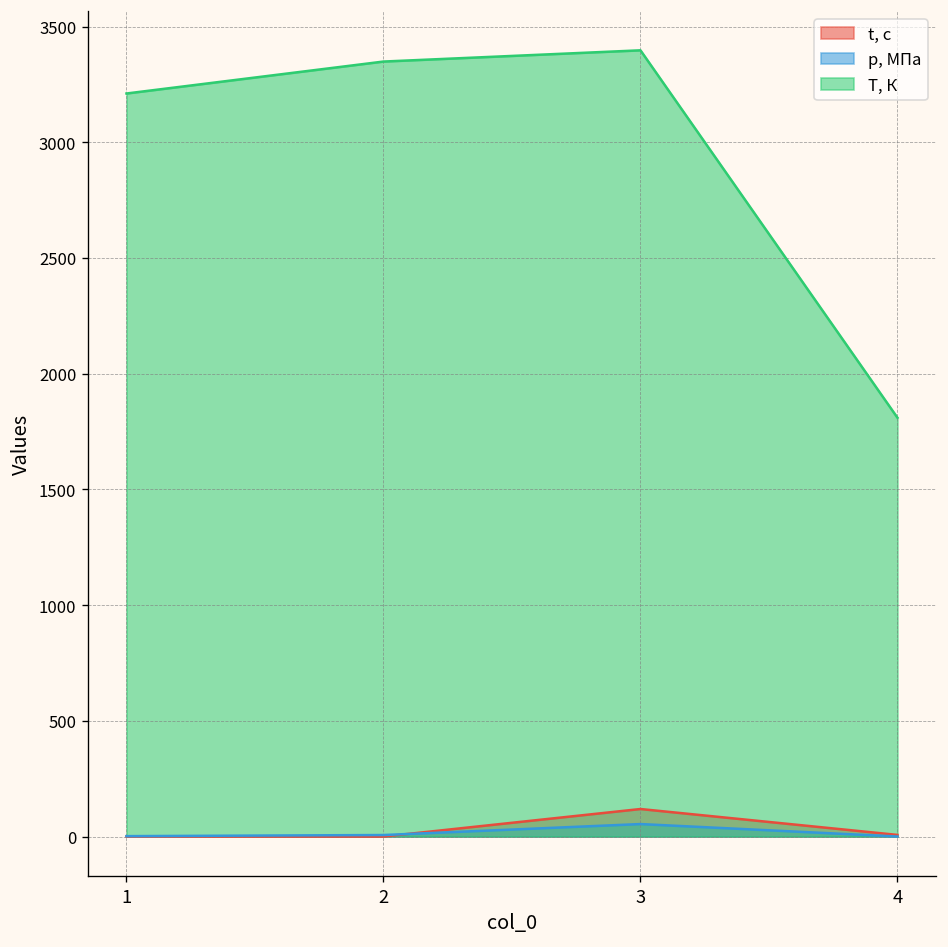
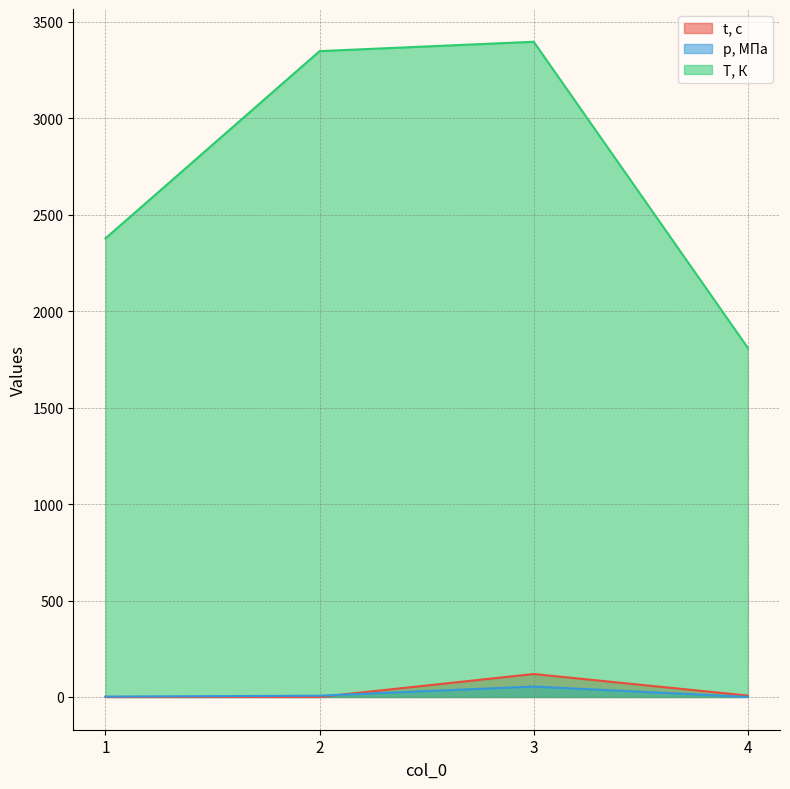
T, К, 1: 3210 -> 2380
